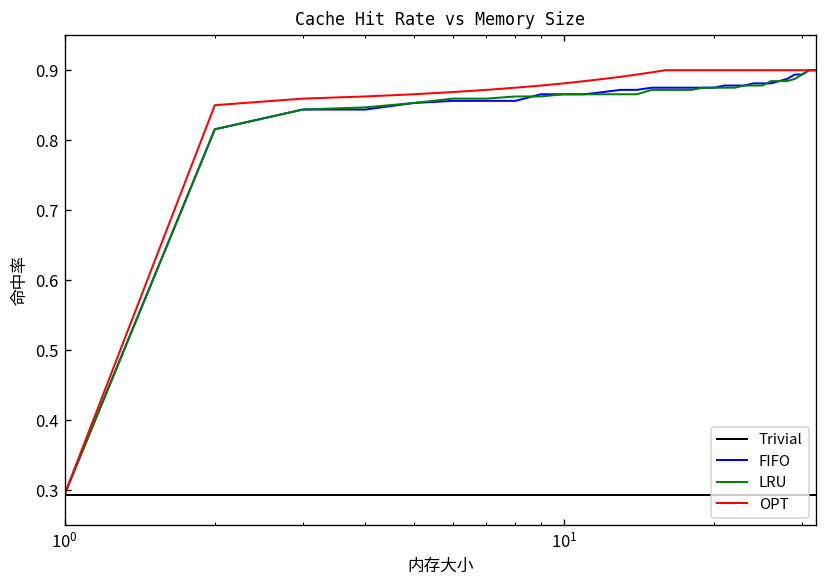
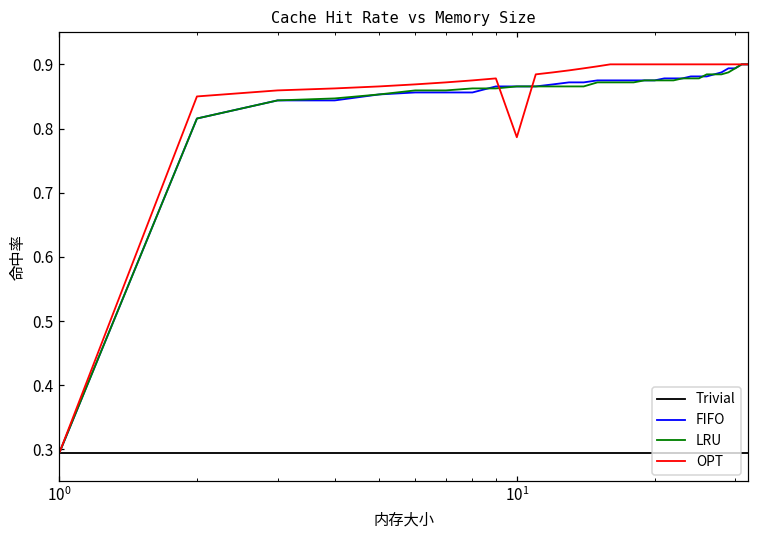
OPT, 10^1: 0.88 -> 0.79
